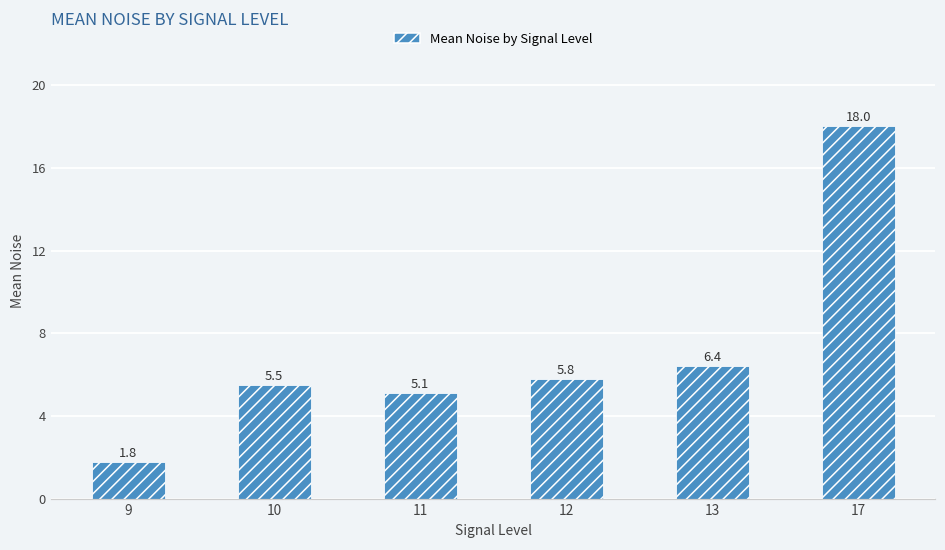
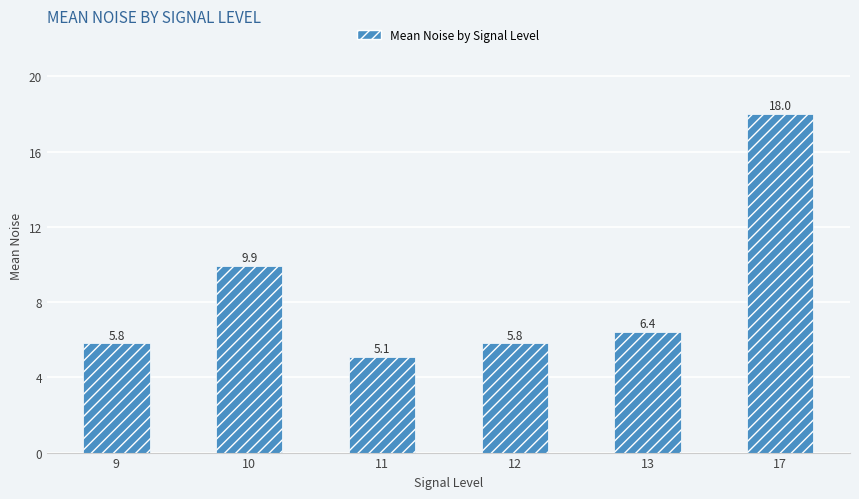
9: 1.8 -> 5.8
10: 5.5 -> 9.9
